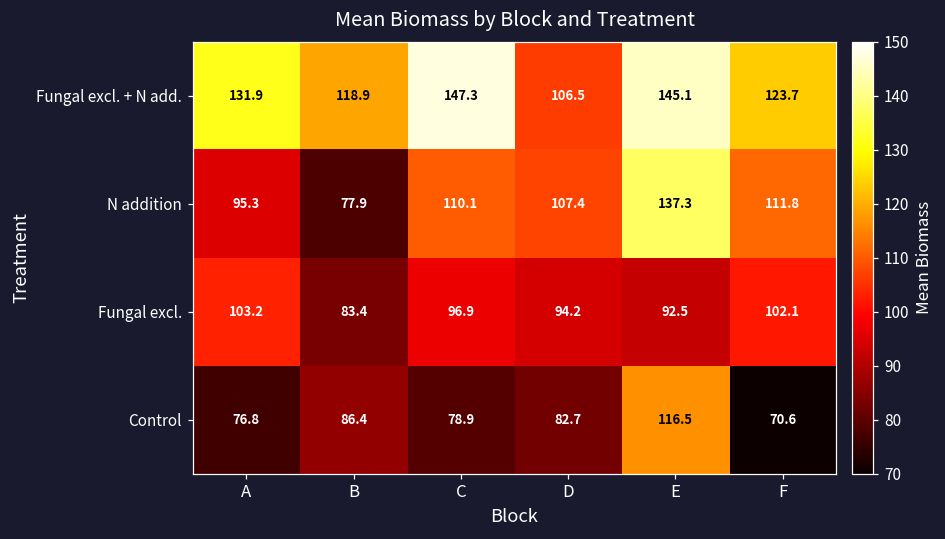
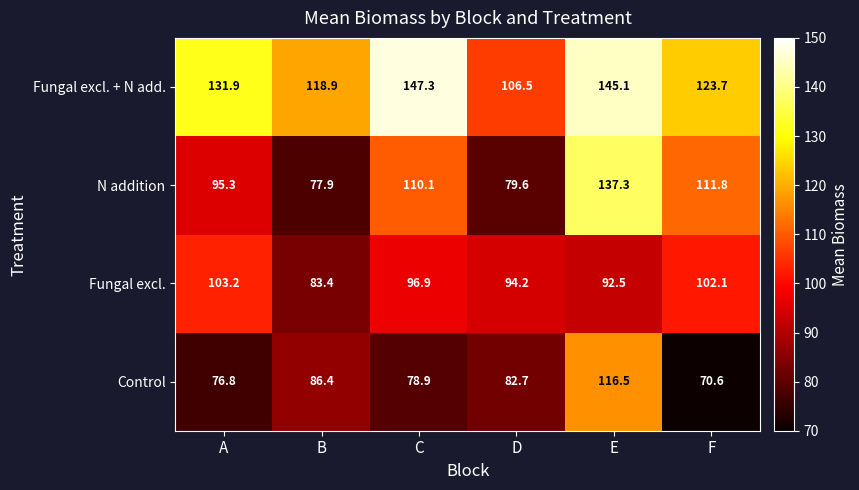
N addition, D: 107.4 -> 79.6
